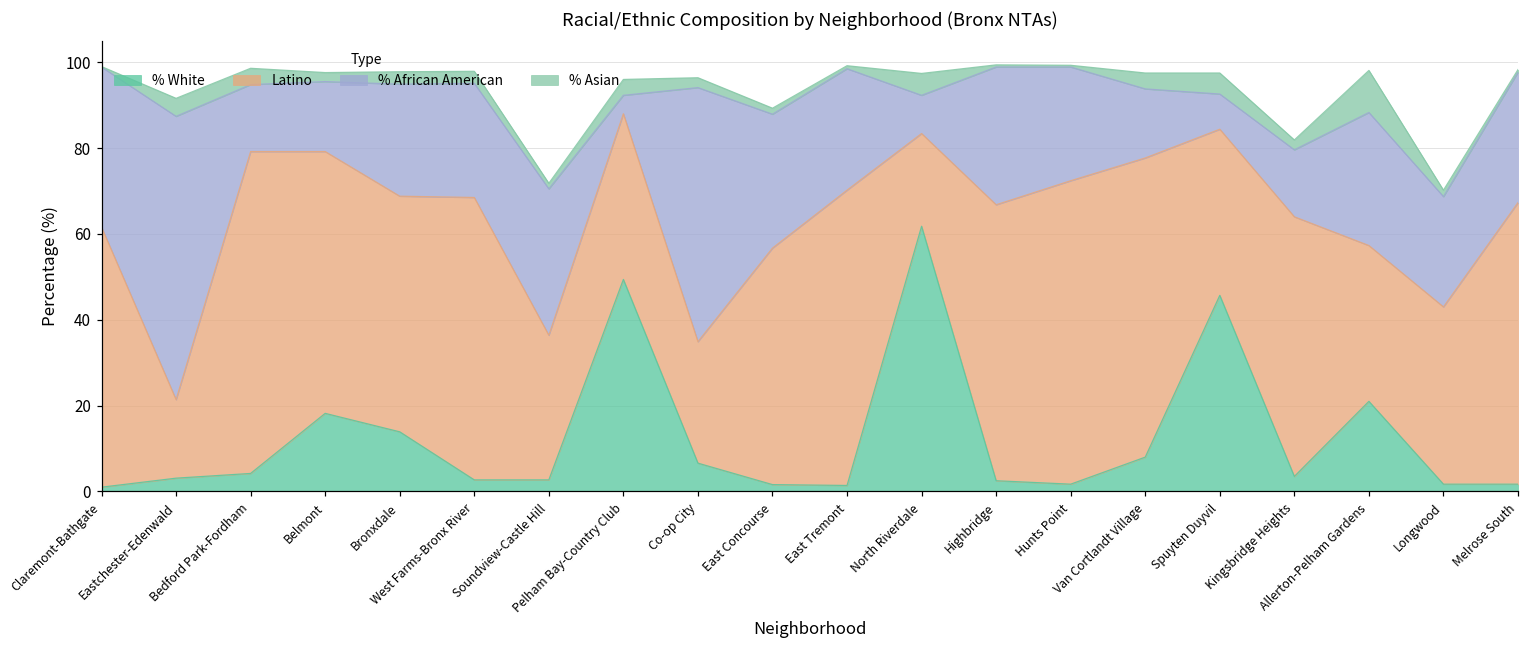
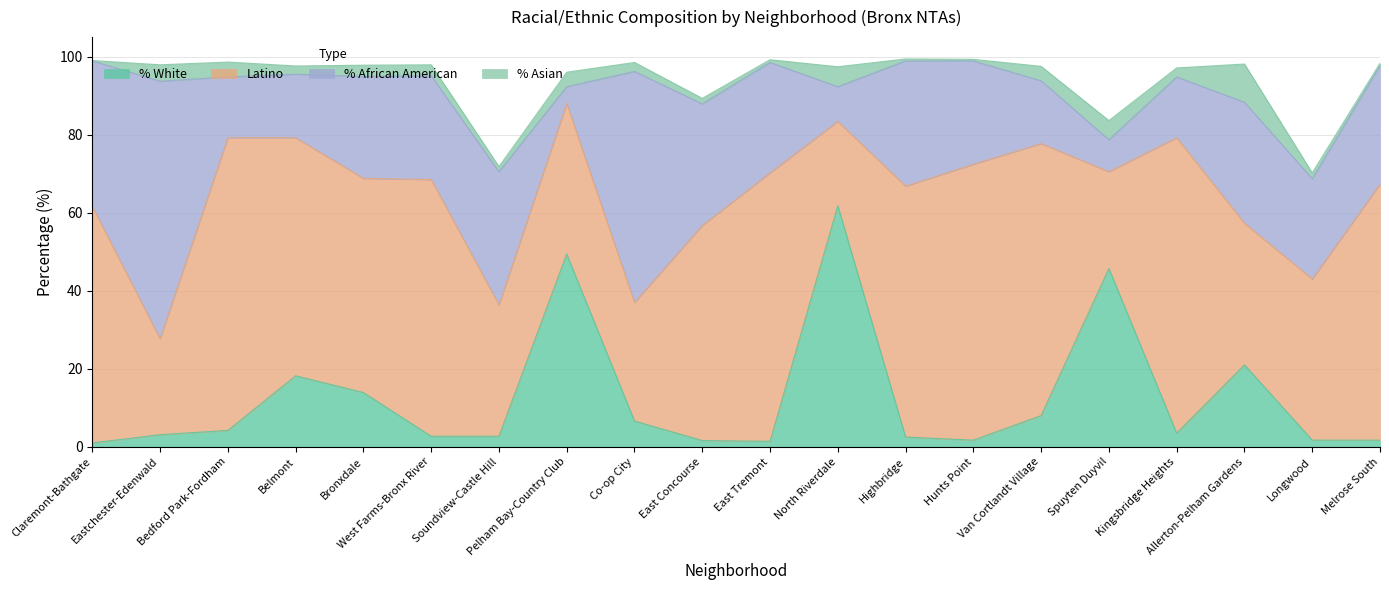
Latino, Eastchester-Edenwald: 18 -> 25
Latino, Co-op City: 28 -> 30
Latino, Spuyten Duyvil: 39 -> 25
Latino, Kingsbridge Heights: 61 -> 76
